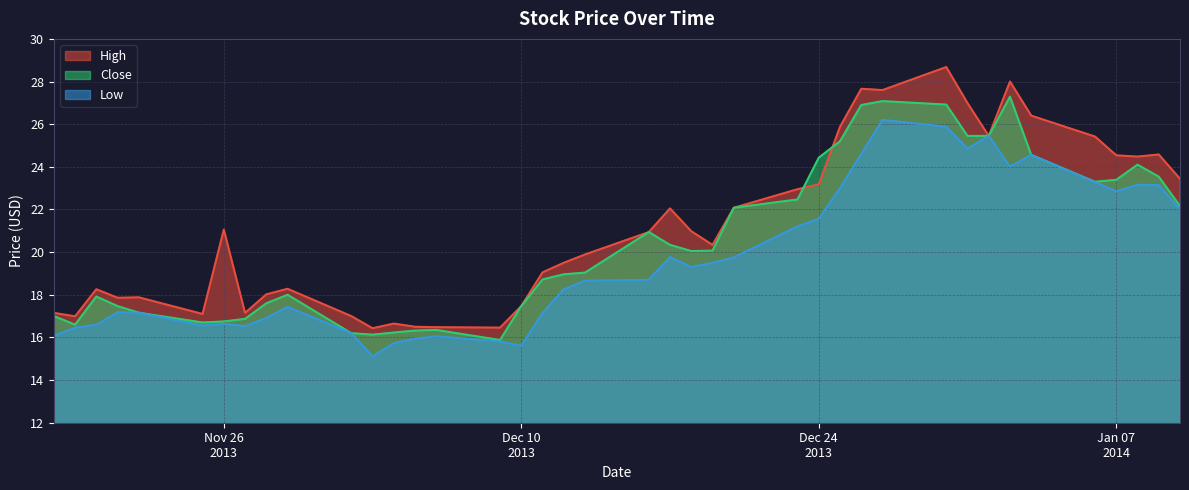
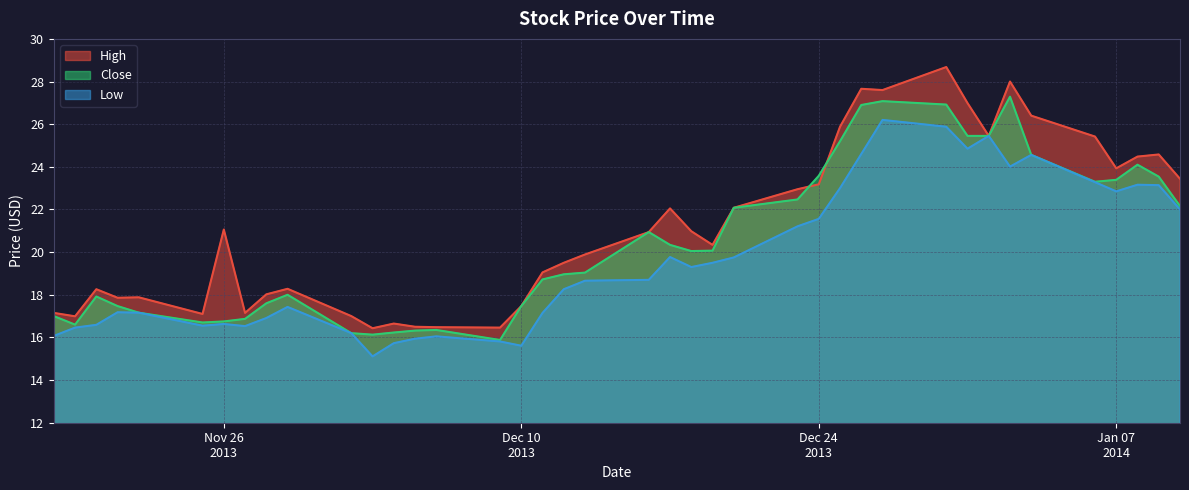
Close, Dec 24 2013: 24.4 -> 23.6
High, Jan 07 2014: 24.5 -> 23.9
